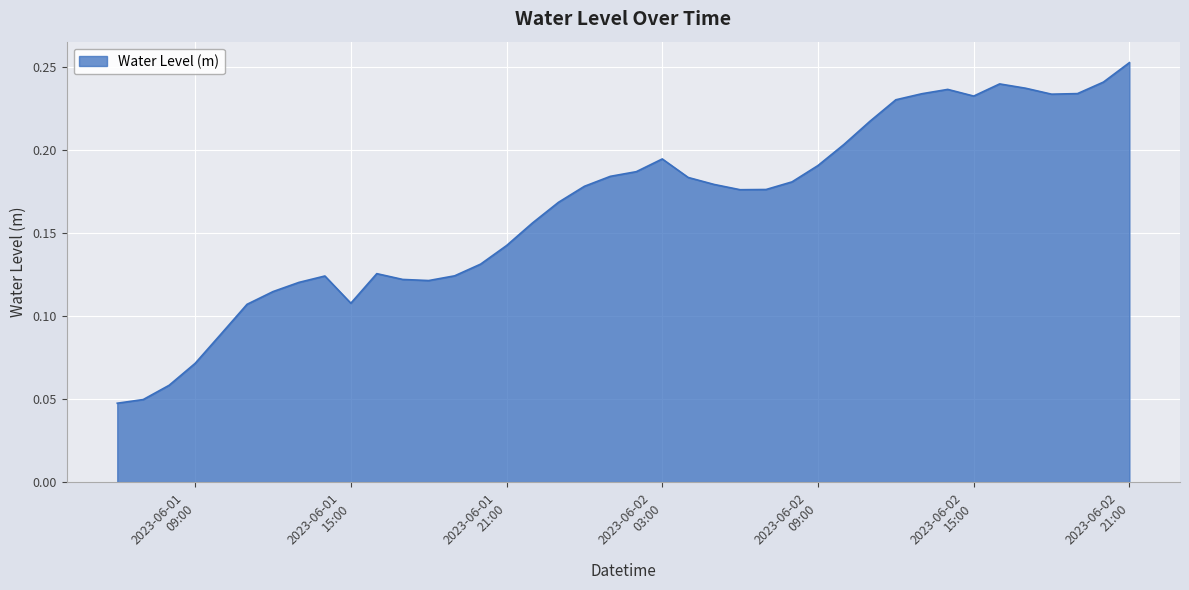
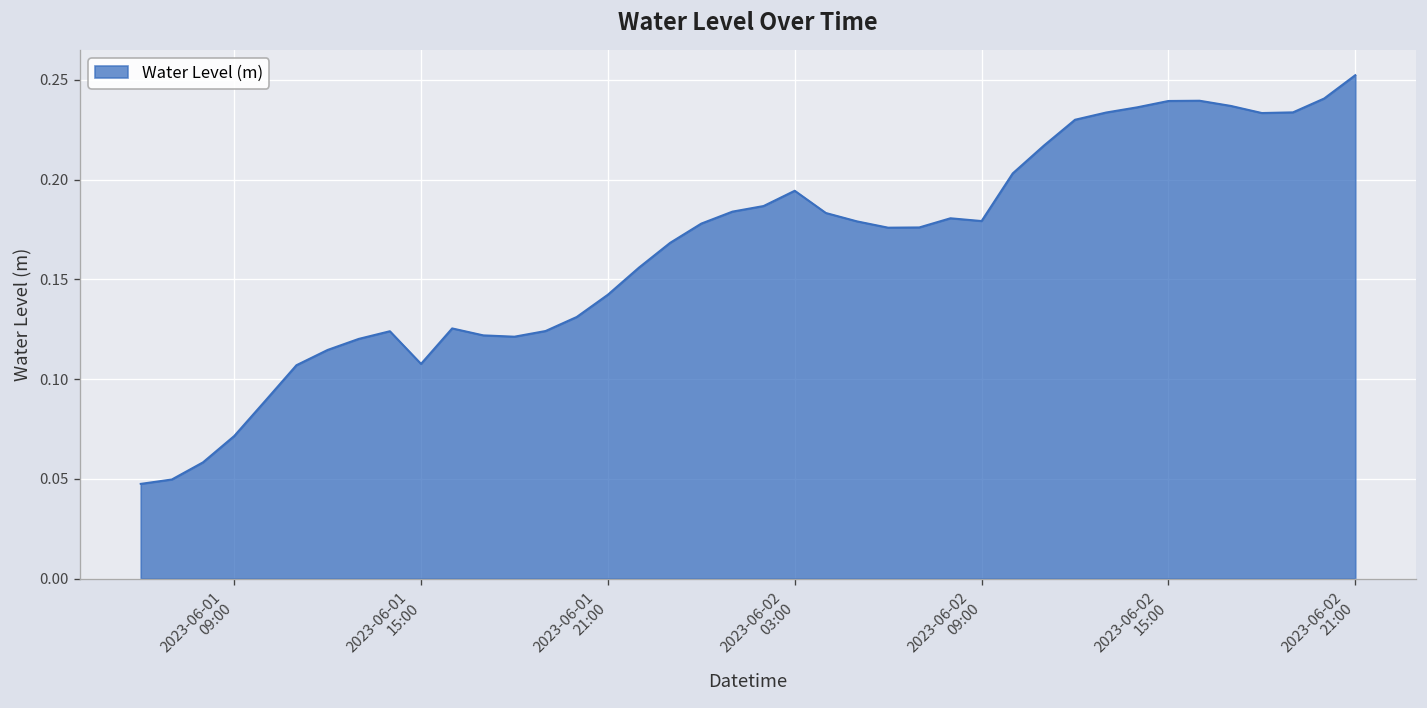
2023-06-02 09:00: 0.191 -> 0.179
2023-06-02 15:00: 0.232 -> 0.239
